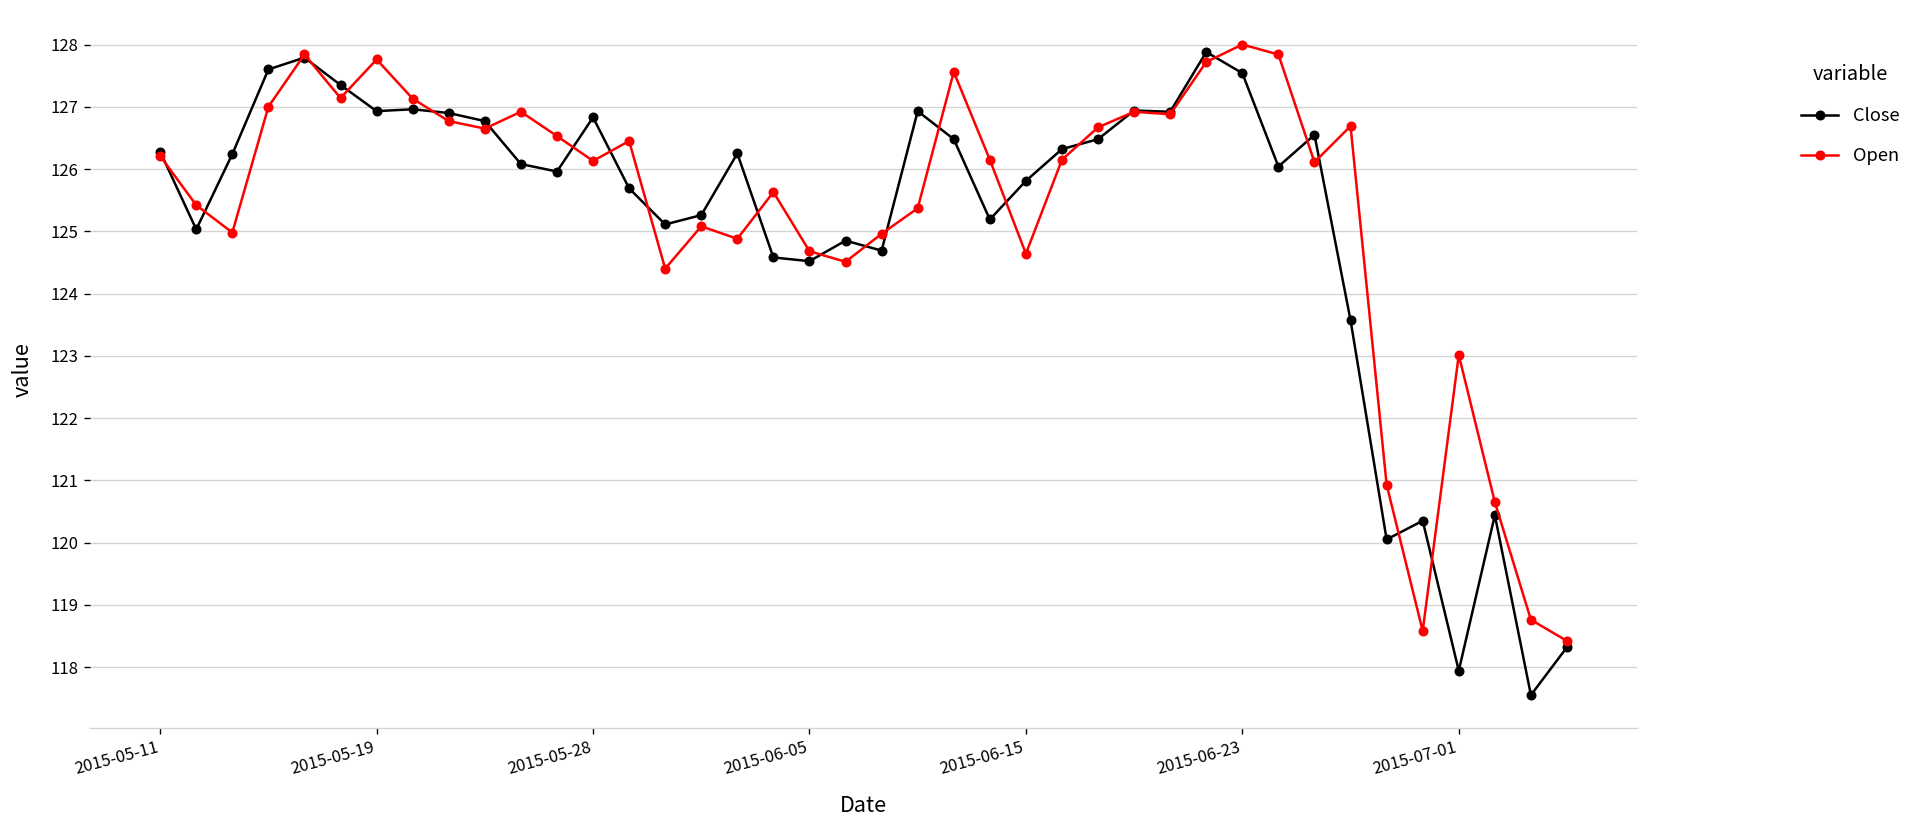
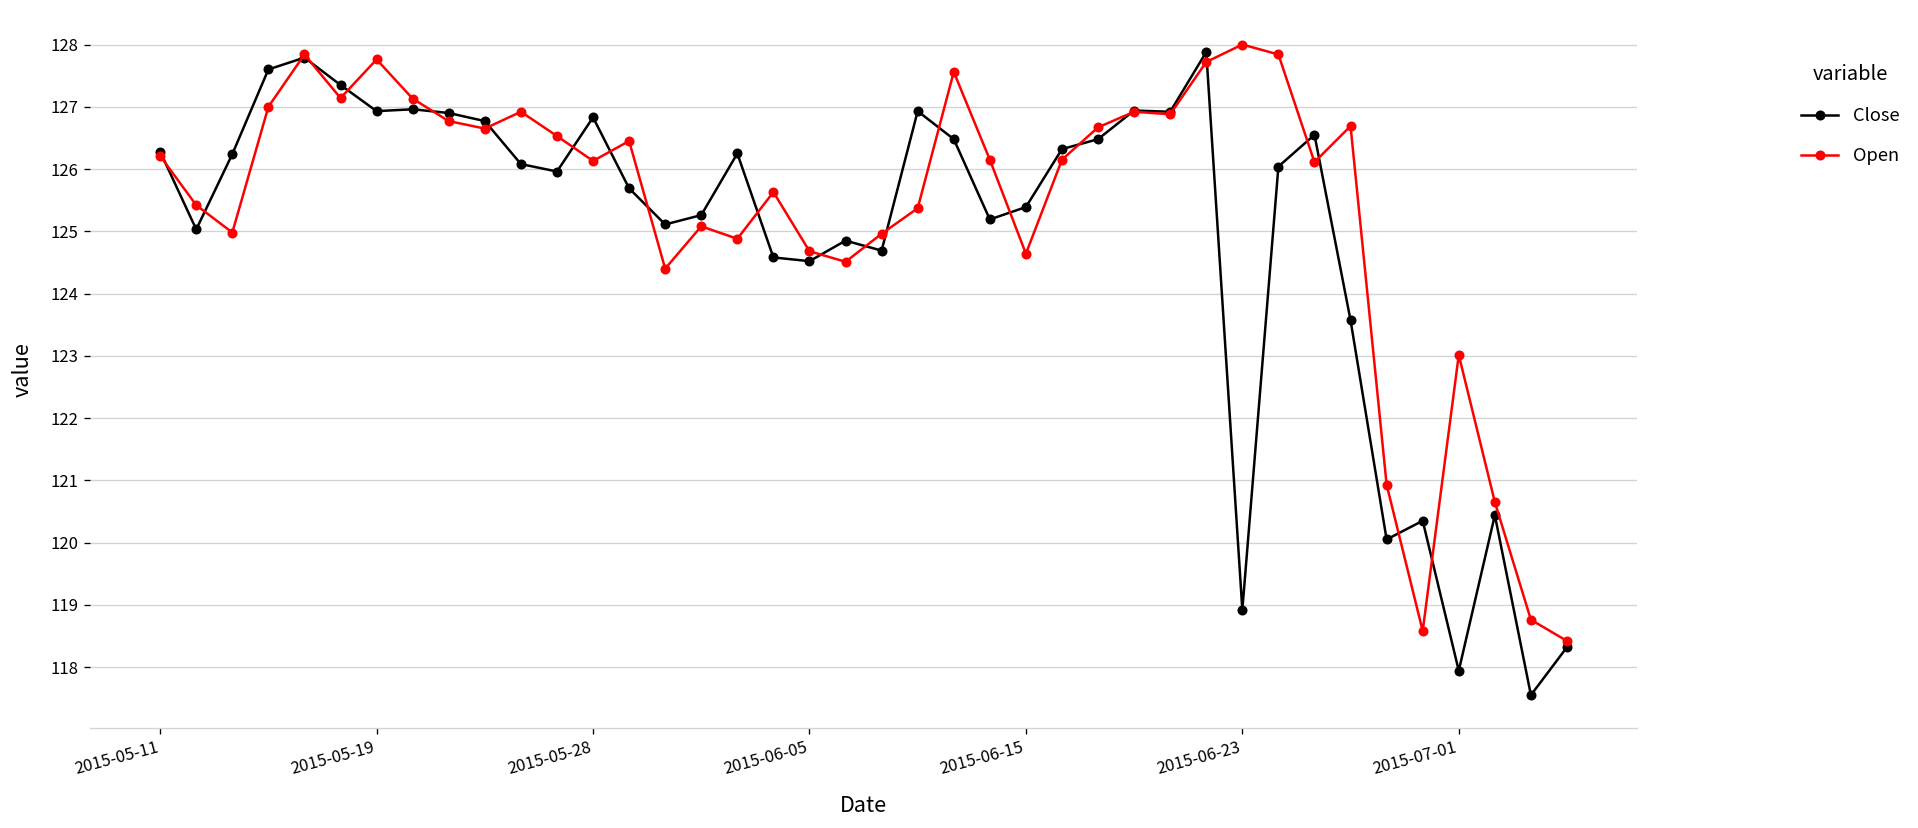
Close, 2015-06-15: 125.8 -> 125.4
Close, 2015-06-23: 127.5 -> 118.9
